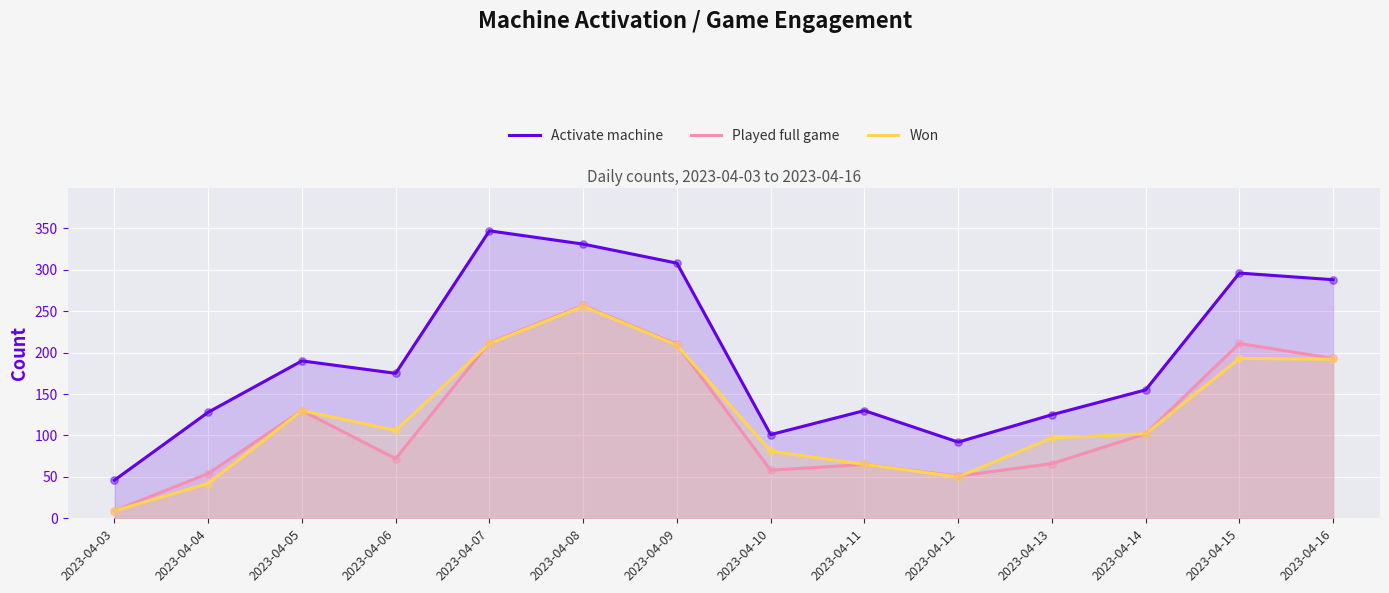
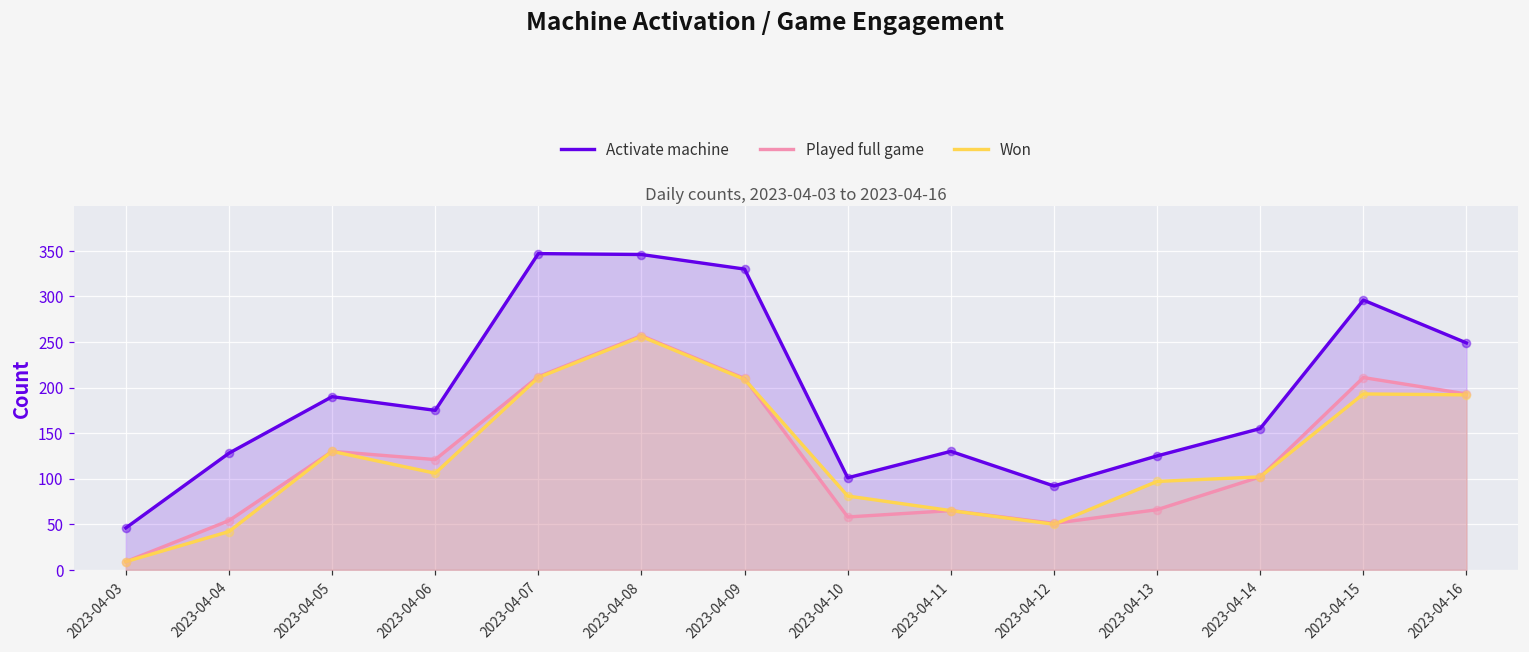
Played full game, 2023-04-06: 70 -> 120
Activate machine, 2023-04-08: 330 -> 350
Activate machine, 2023-04-09: 310 -> 330
Activate machine, 2023-04-16: 290 -> 250
